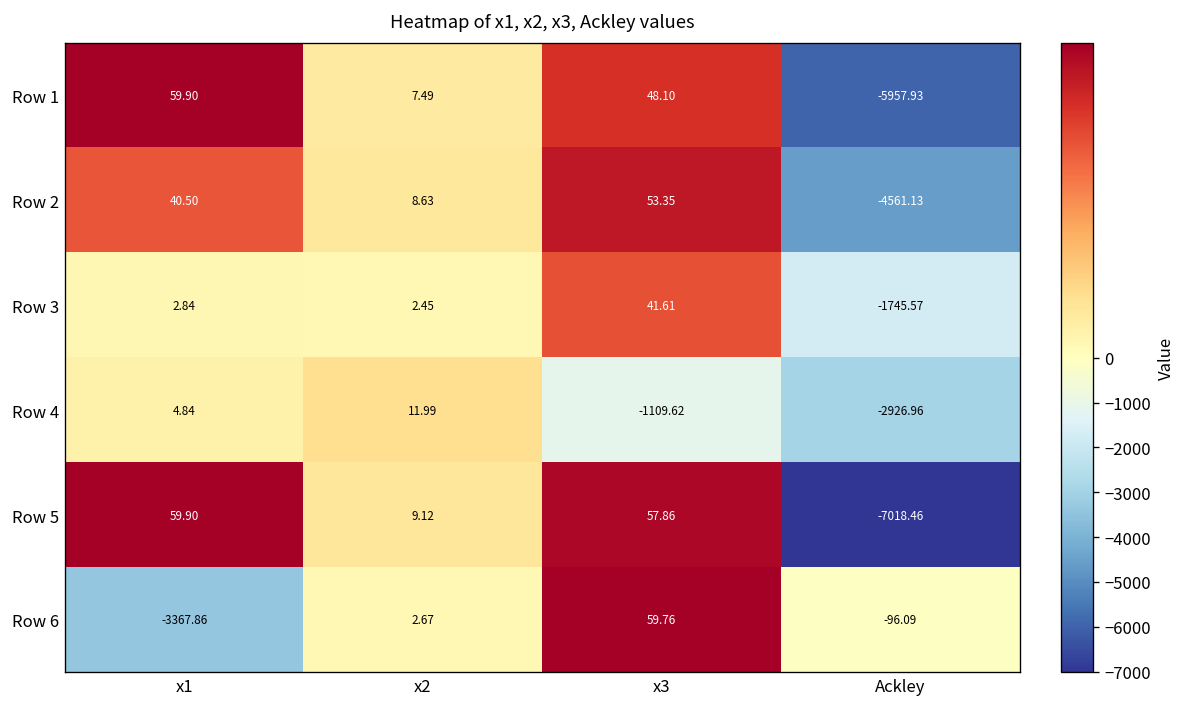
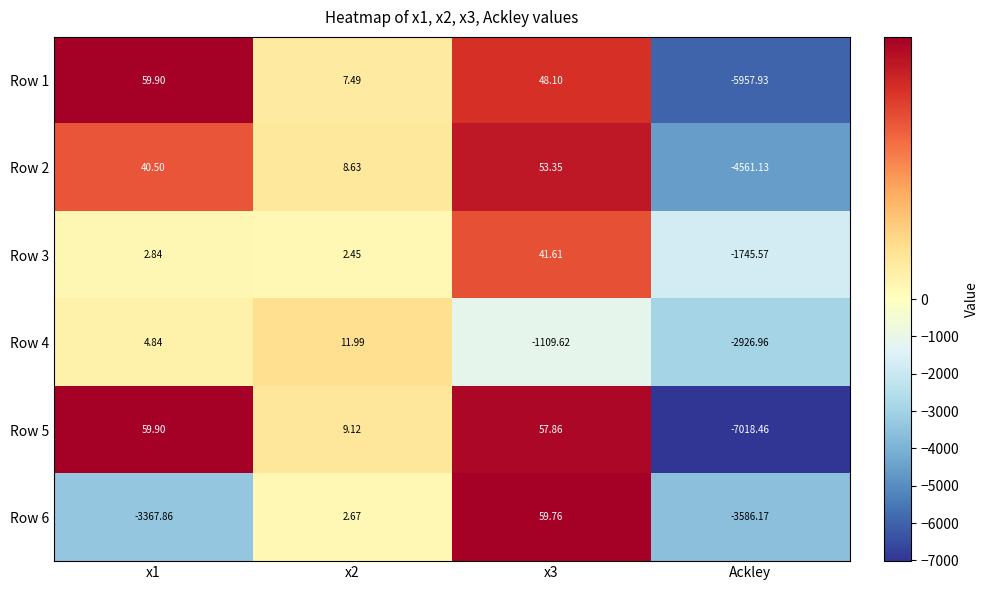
Row 6, Ackley: -96.09 -> -3586.17
